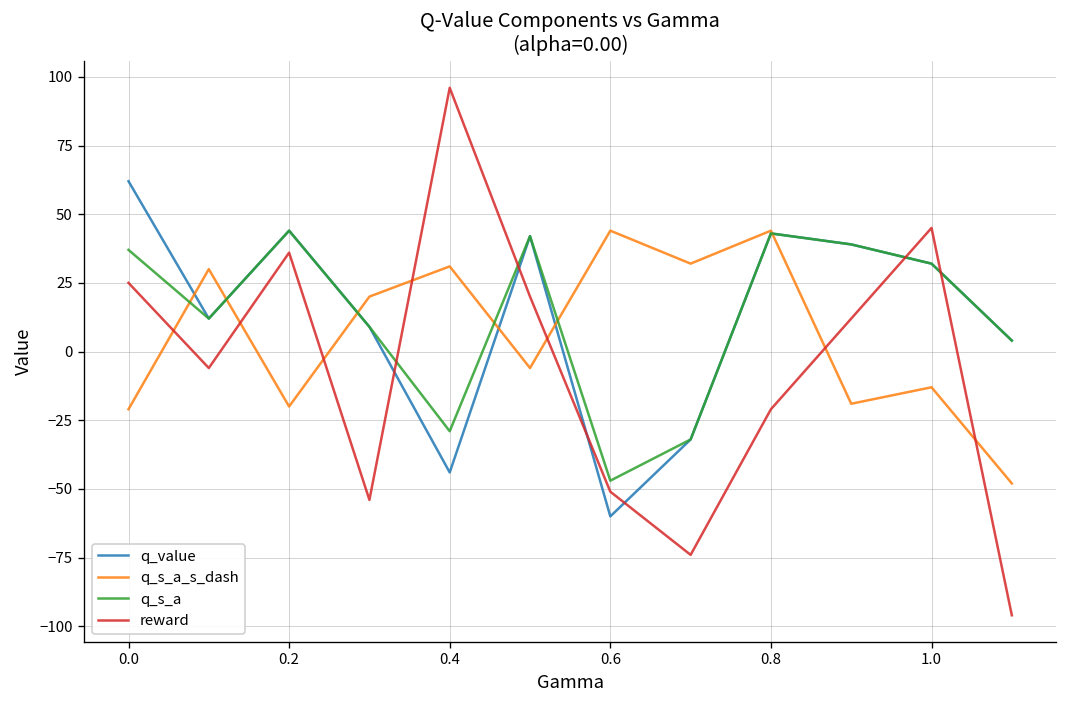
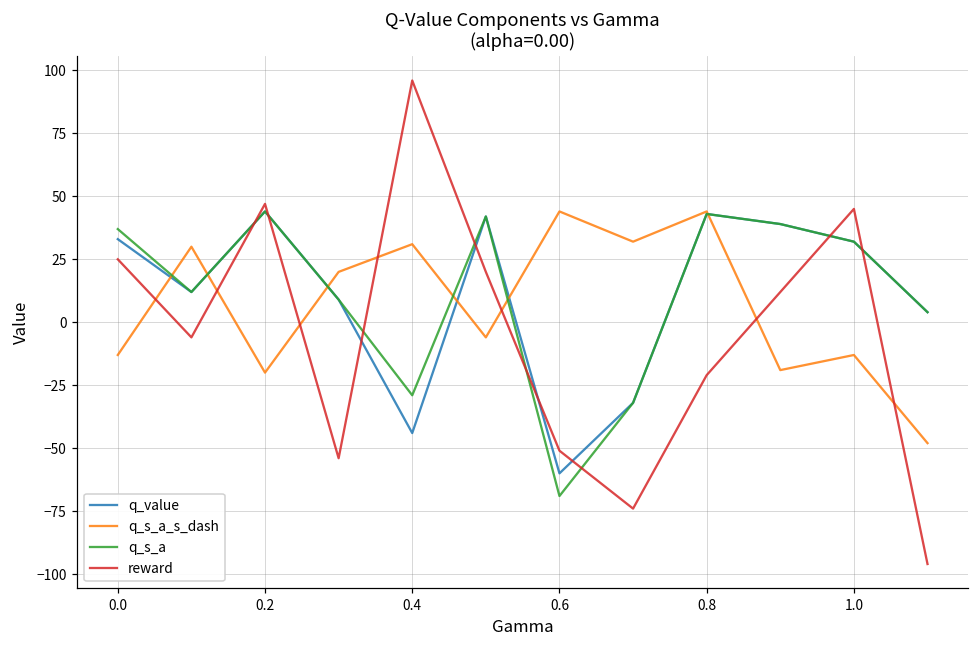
q_value, 0.0: 62 -> 33
q_s_a_s_dash, 0.0: -21 -> -13
reward, 0.2: 36 -> 47
q_s_a, 0.6: -47 -> -69
